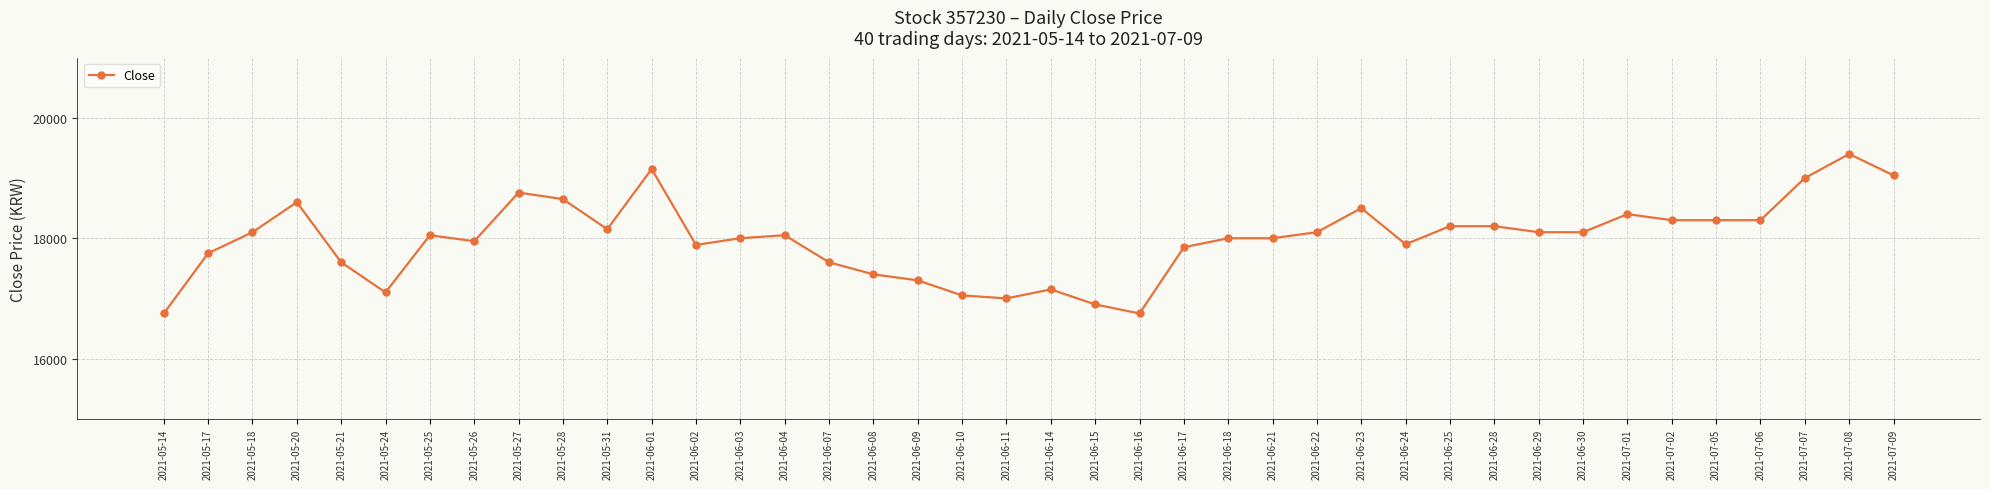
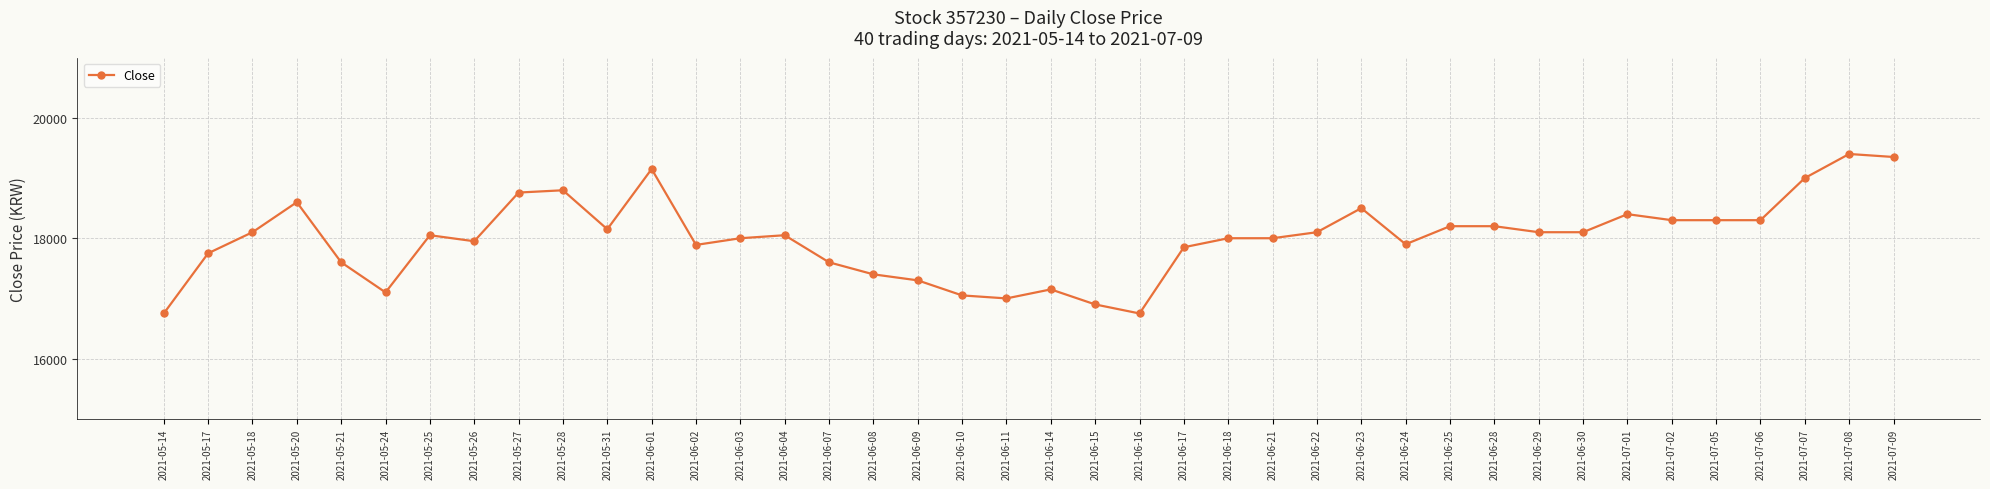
2021-05-28: 18700 -> 18800
2021-07-09: 19000 -> 19400
